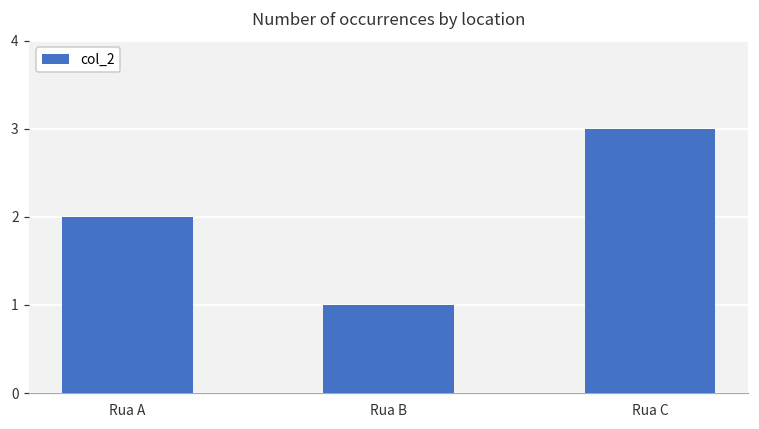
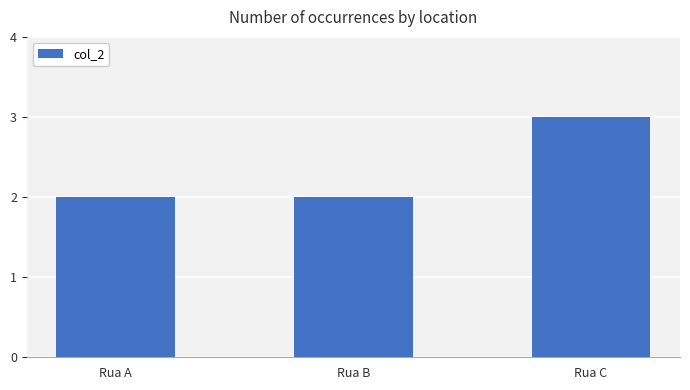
Rua B: 1 -> 2
